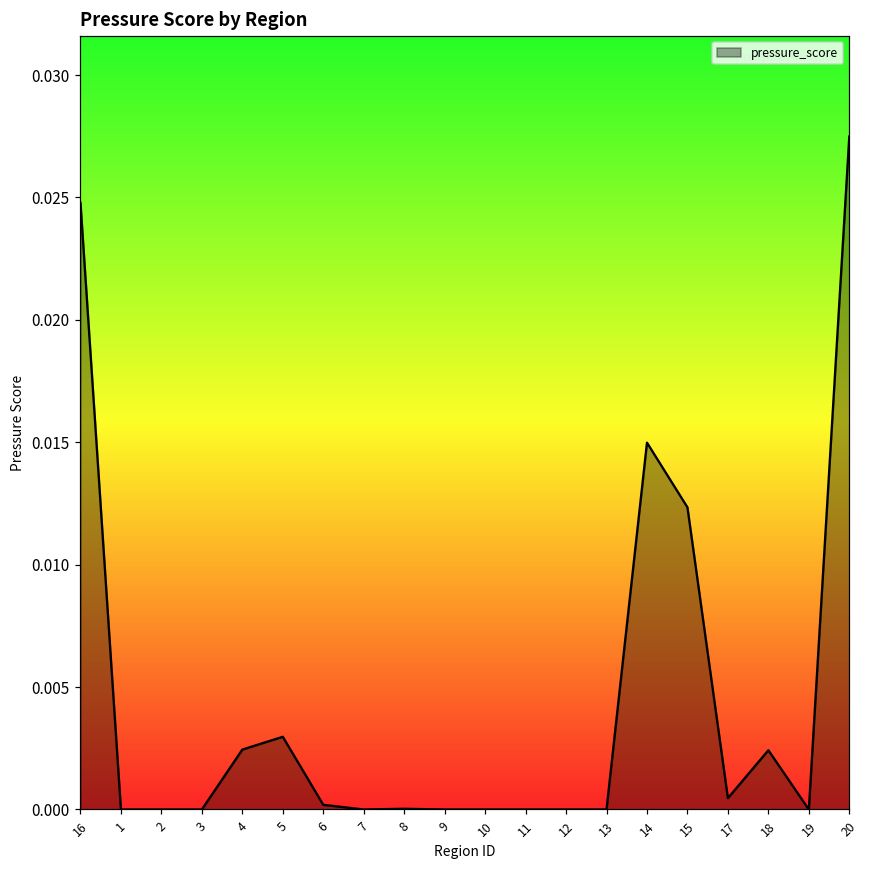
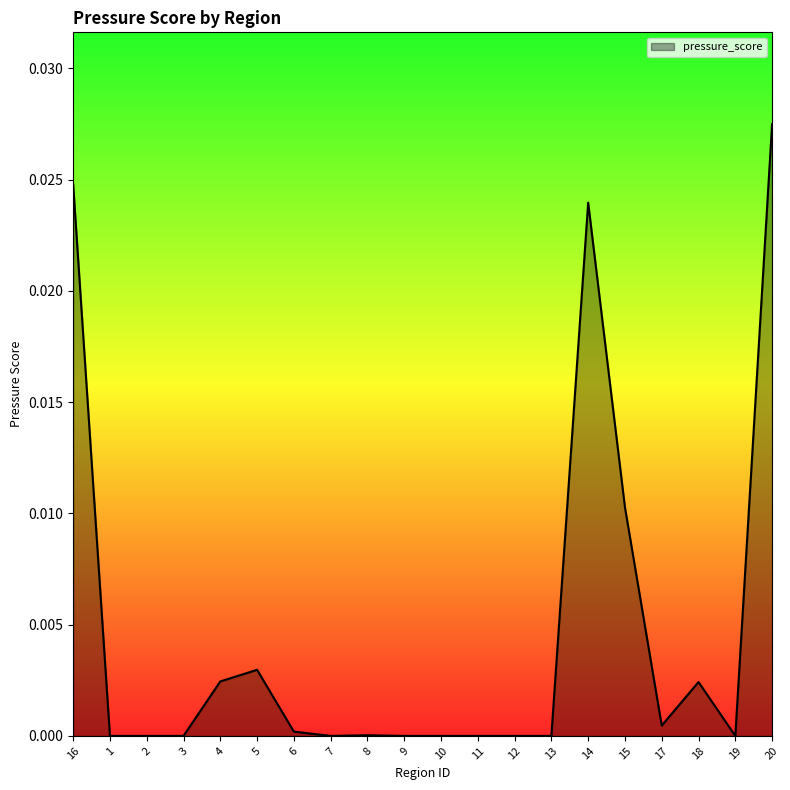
14: 0.0150 -> 0.0240
15: 0.0123 -> 0.0103
